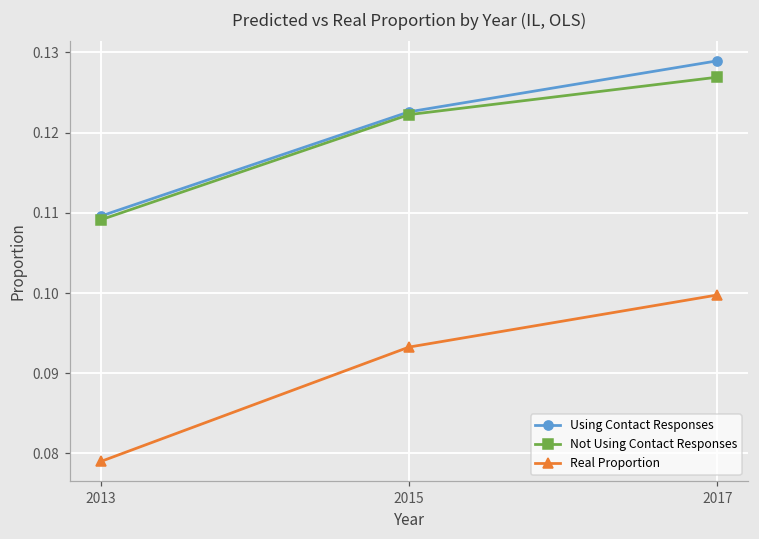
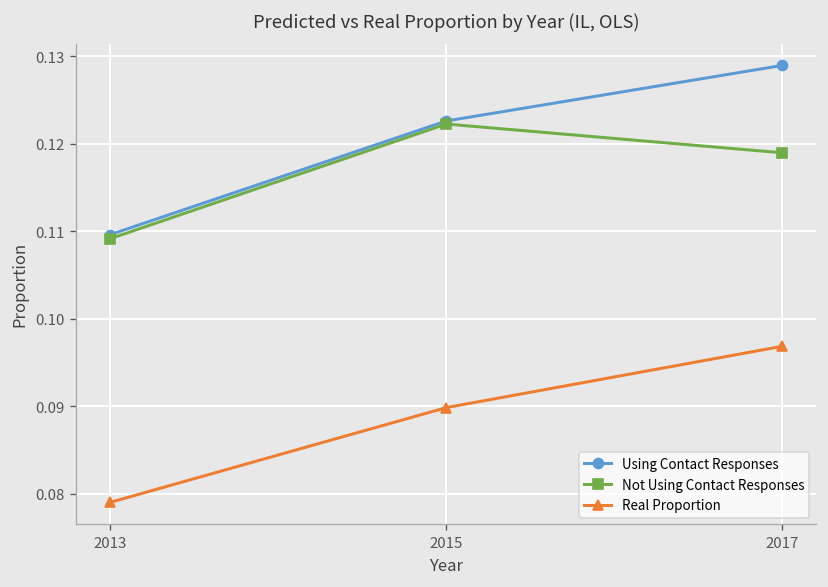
Real Proportion, 2015: 0.093 -> 0.090
Not Using Contact Responses, 2017: 0.127 -> 0.119
Real Proportion, 2017: 0.100 -> 0.097
